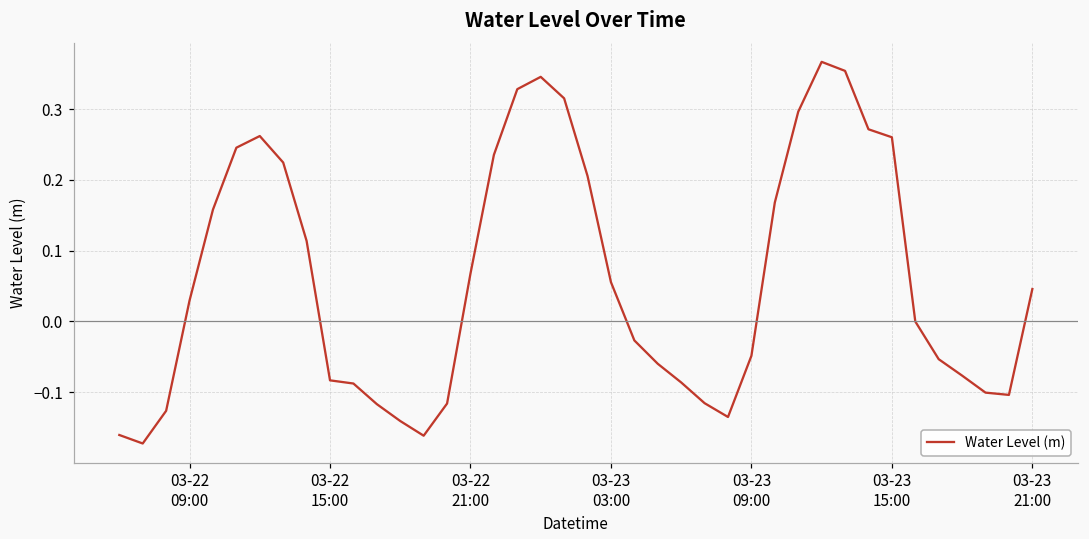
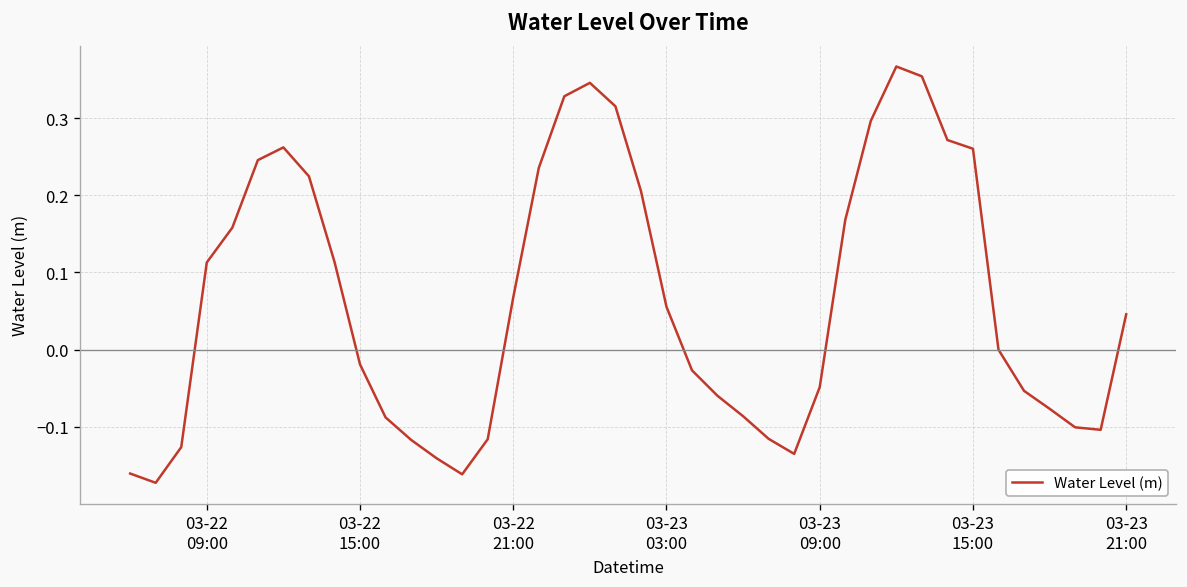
03-22 09:00: 0.03 -> 0.11
03-22 15:00: -0.08 -> -0.02
